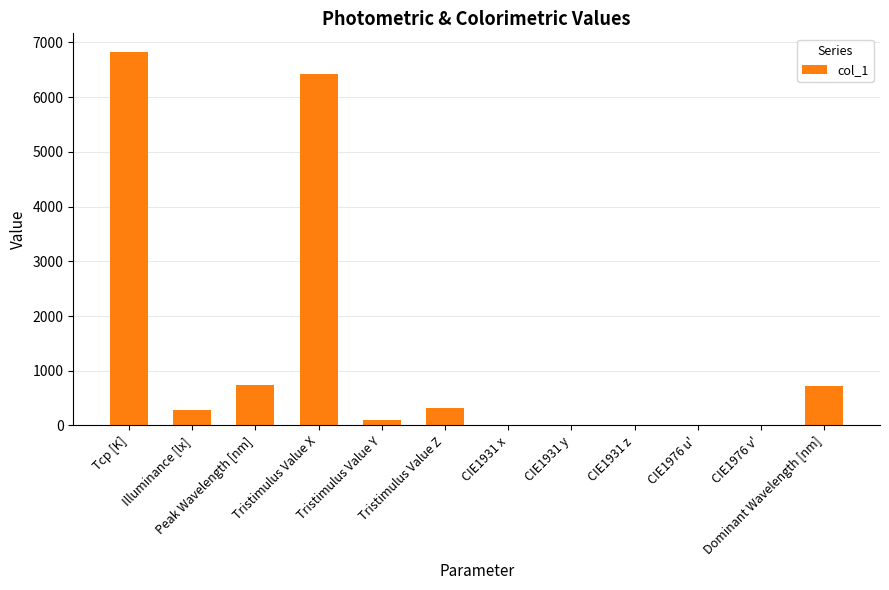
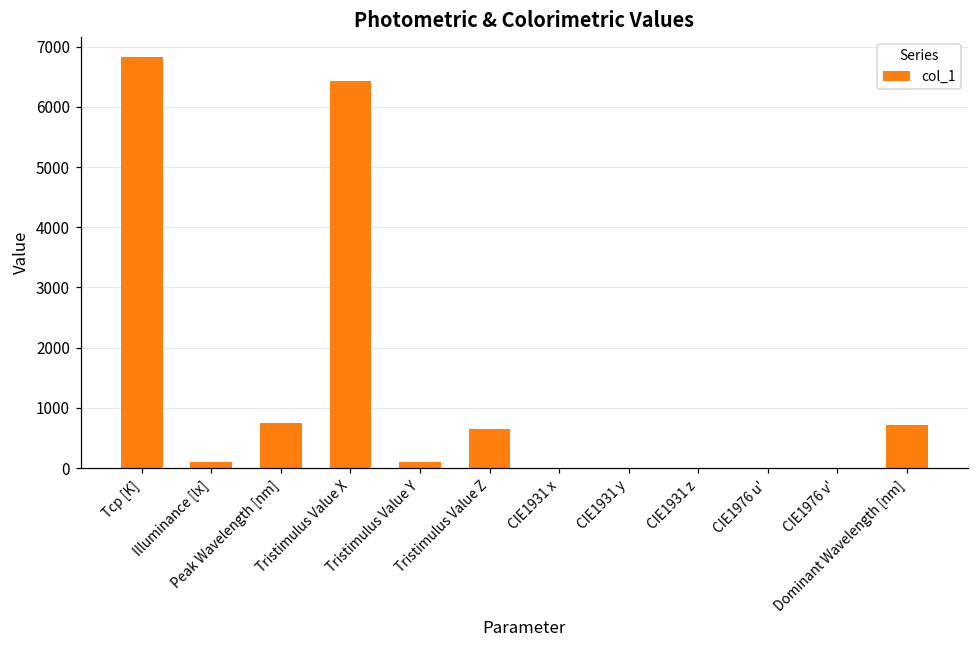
Illuminance [lx]: 300 -> 100
Tristimulus Value Z: 300 -> 600
